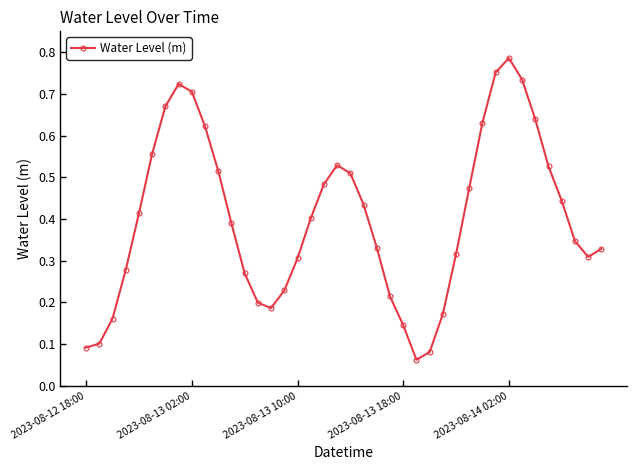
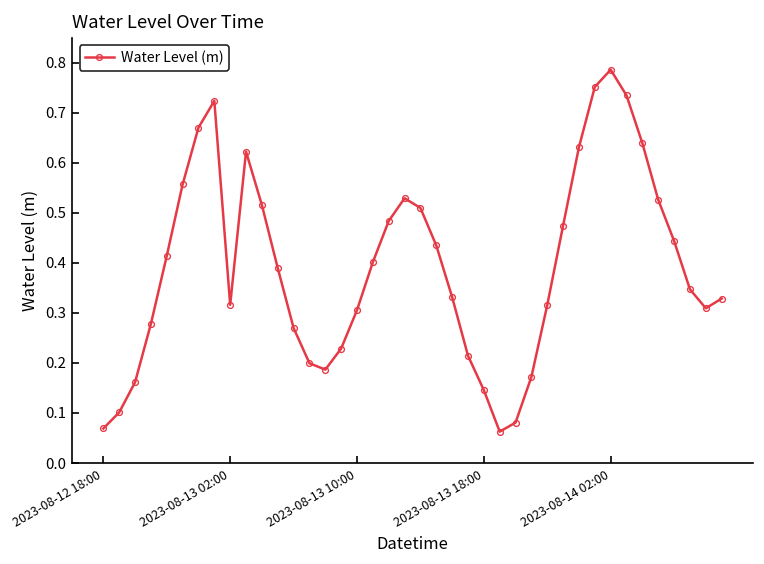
2023-08-12 18:00: 0.09 -> 0.07
2023-08-13 02:00: 0.71 -> 0.32
